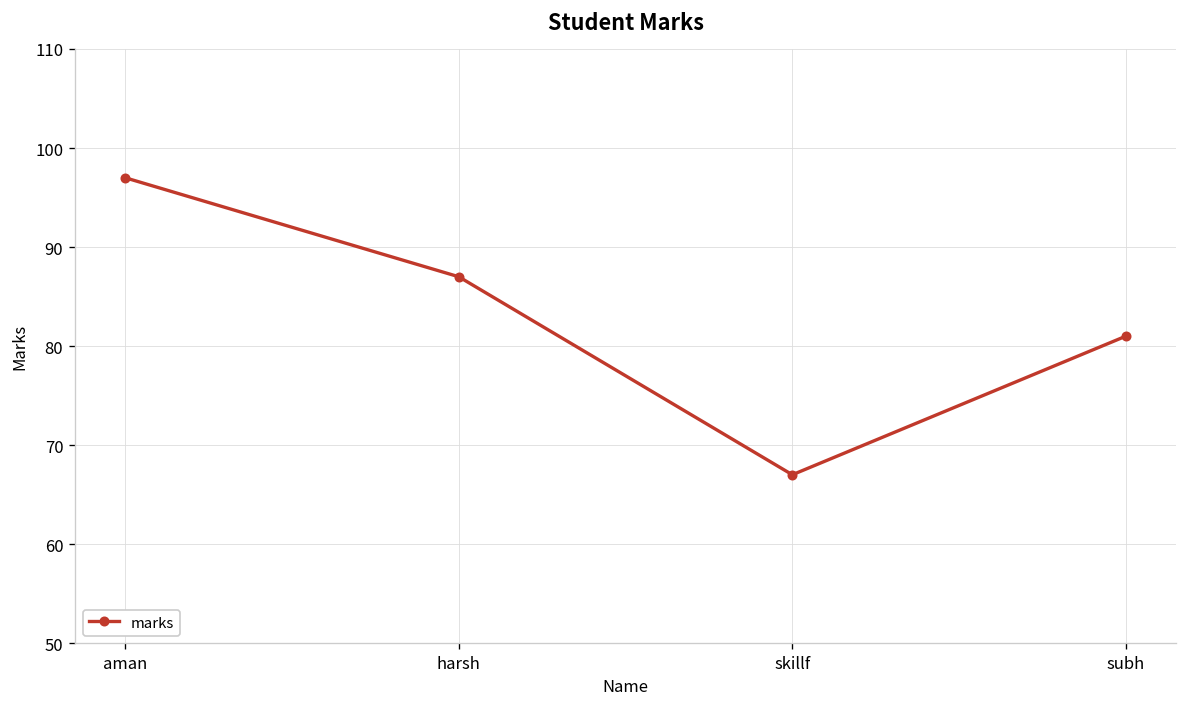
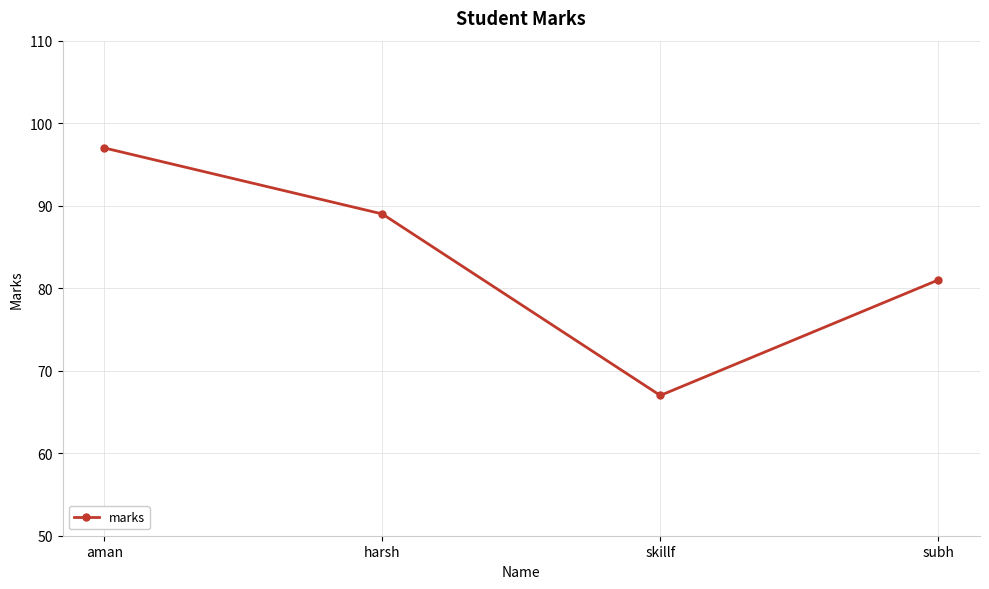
harsh: 87 -> 89
